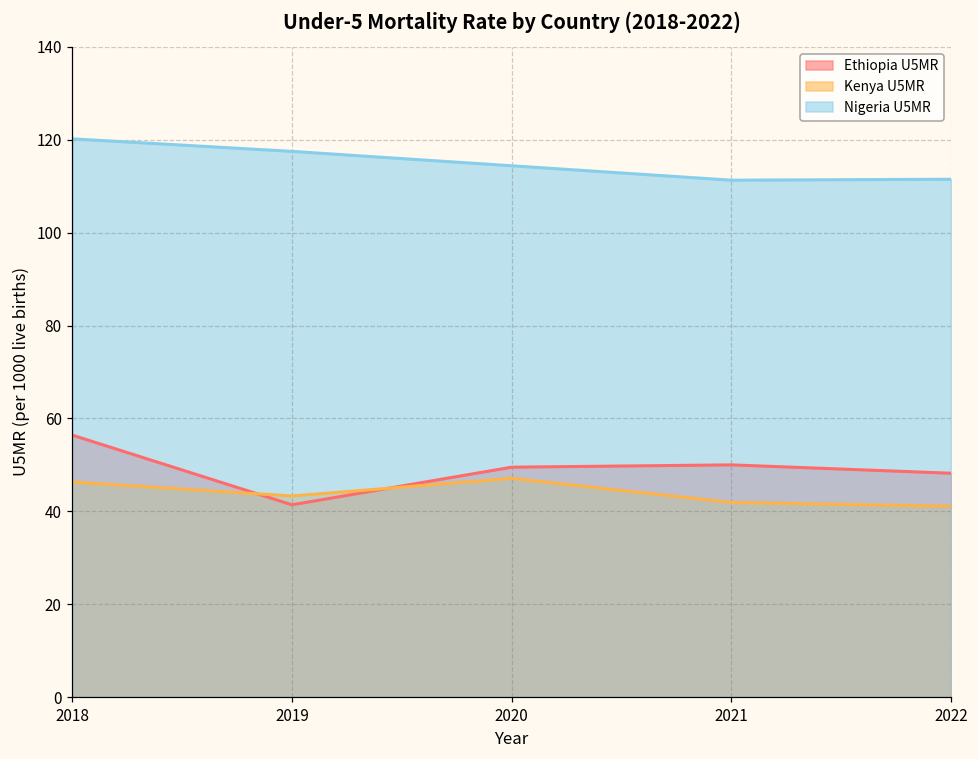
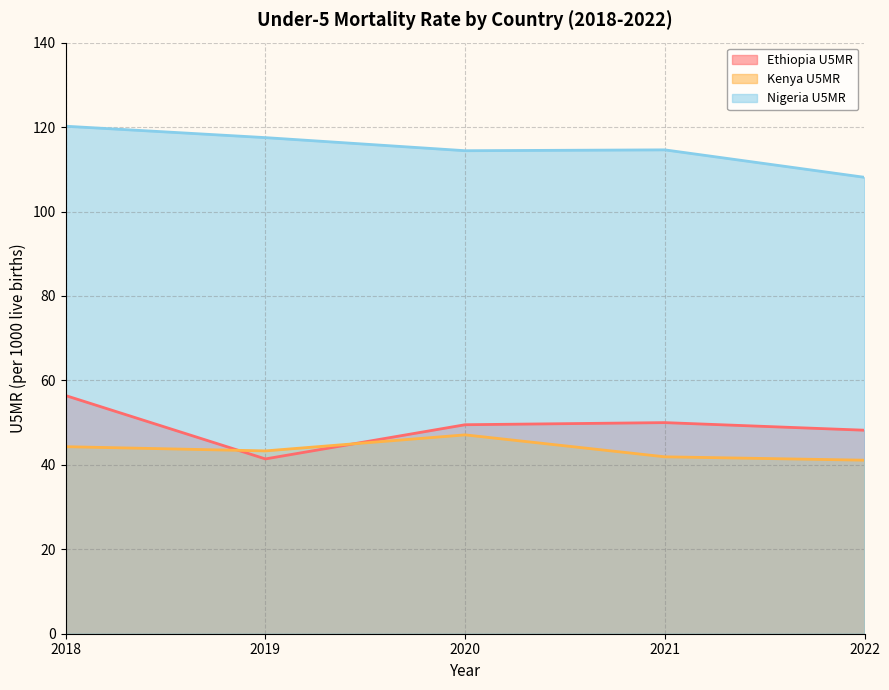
Kenya U5MR, 2018: 46 -> 44
Nigeria U5MR, 2021: 111 -> 115
Nigeria U5MR, 2022: 112 -> 108
